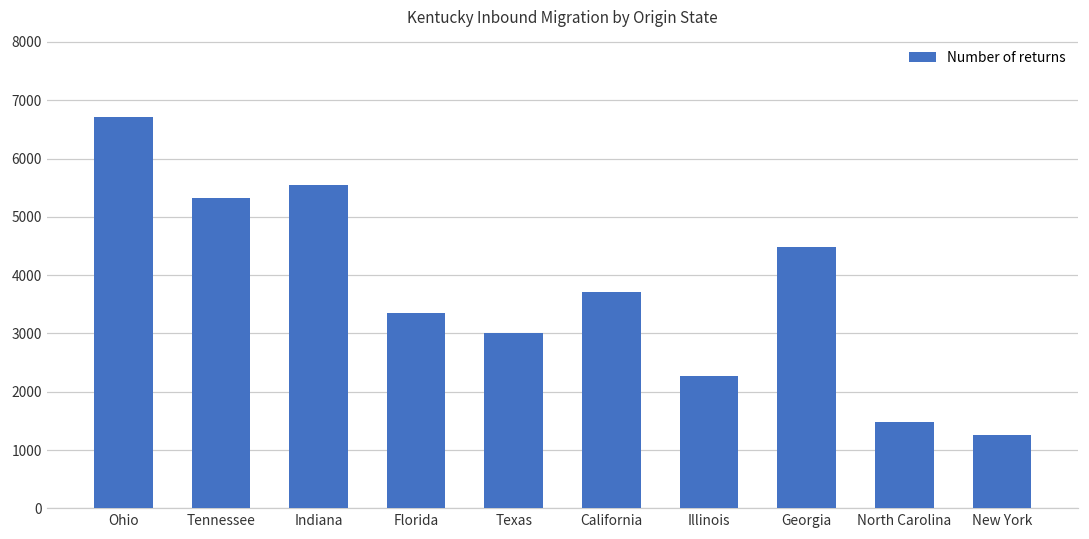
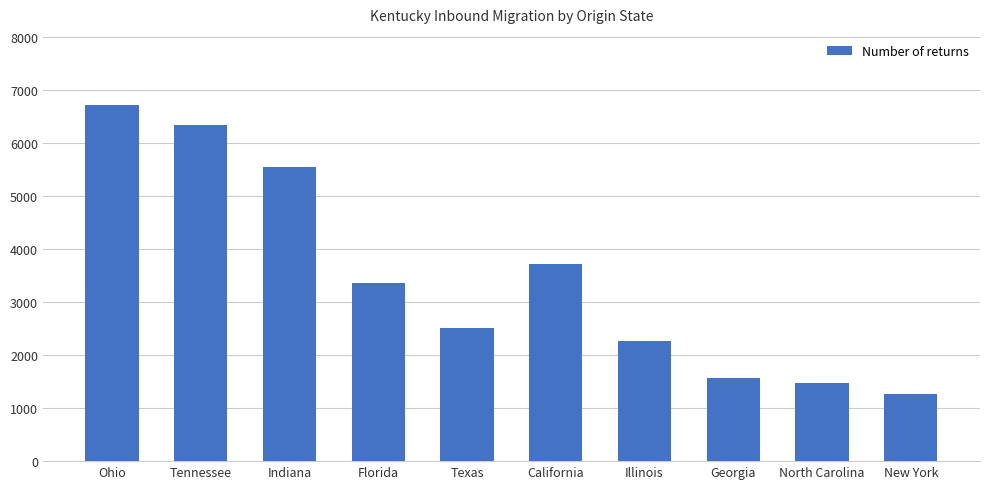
Tennessee: 5300 -> 6300
Texas: 3000 -> 2500
Georgia: 4500 -> 1600
